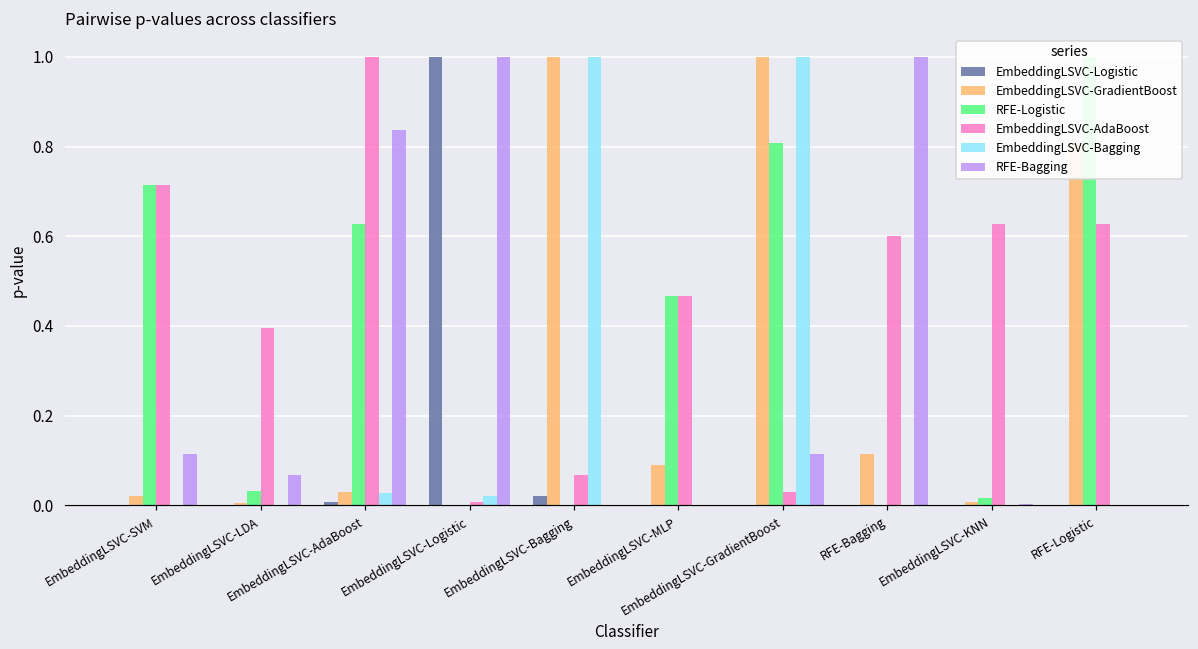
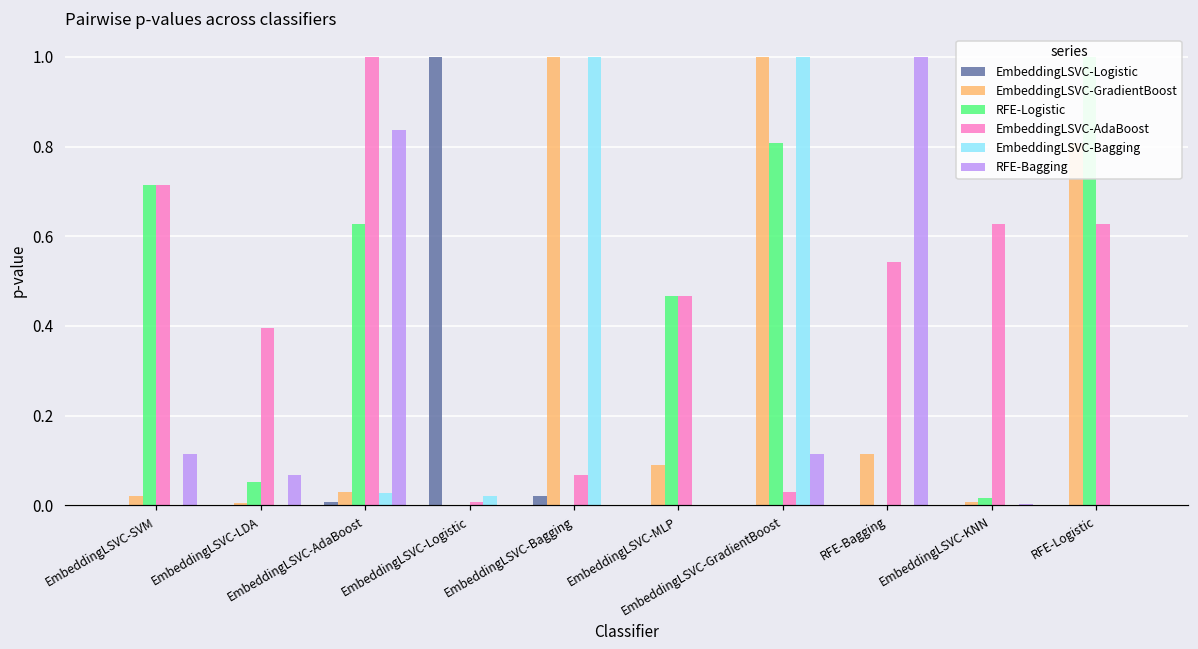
RFE-Logistic, EmbeddingLSVC-LDA: 0.03 -> 0.05
RFE-Bagging, EmbeddingLSVC-Logistic: 1 -> 0
EmbeddingLSVC-AdaBoost, RFE-Bagging: 0.60 -> 0.54
